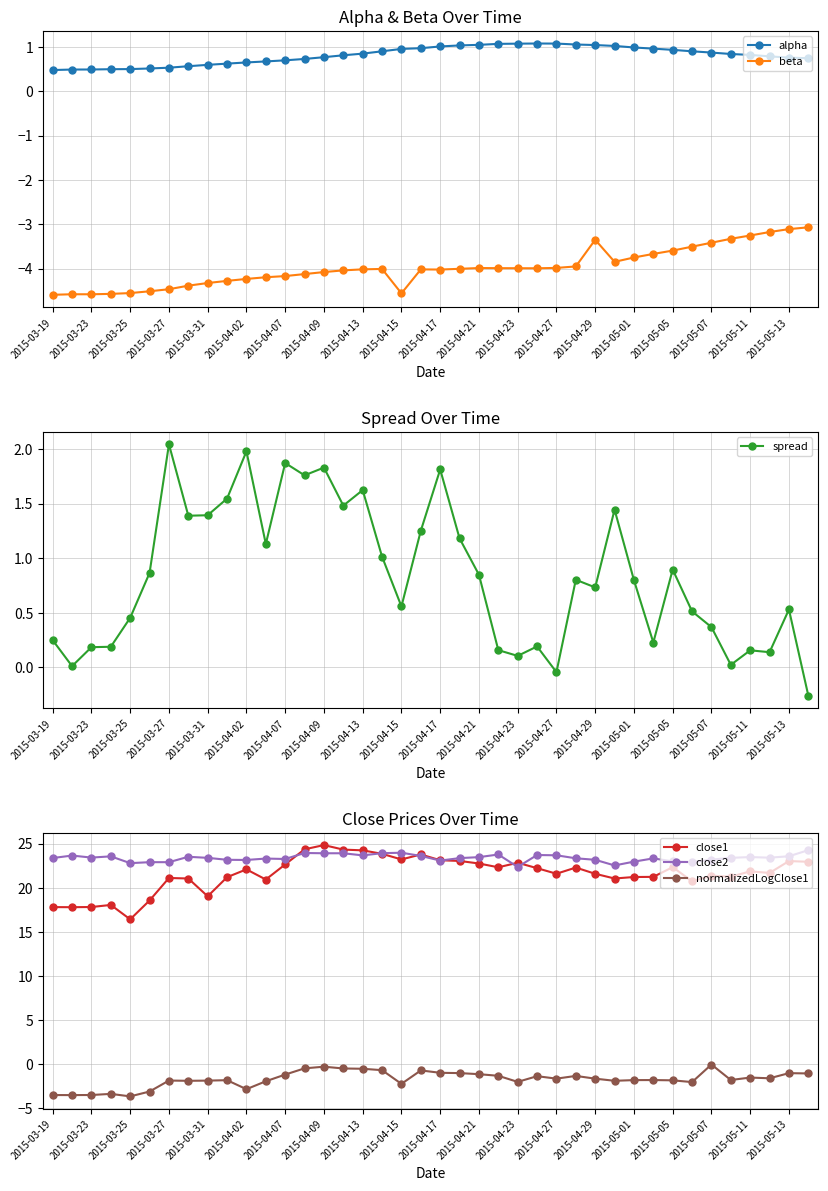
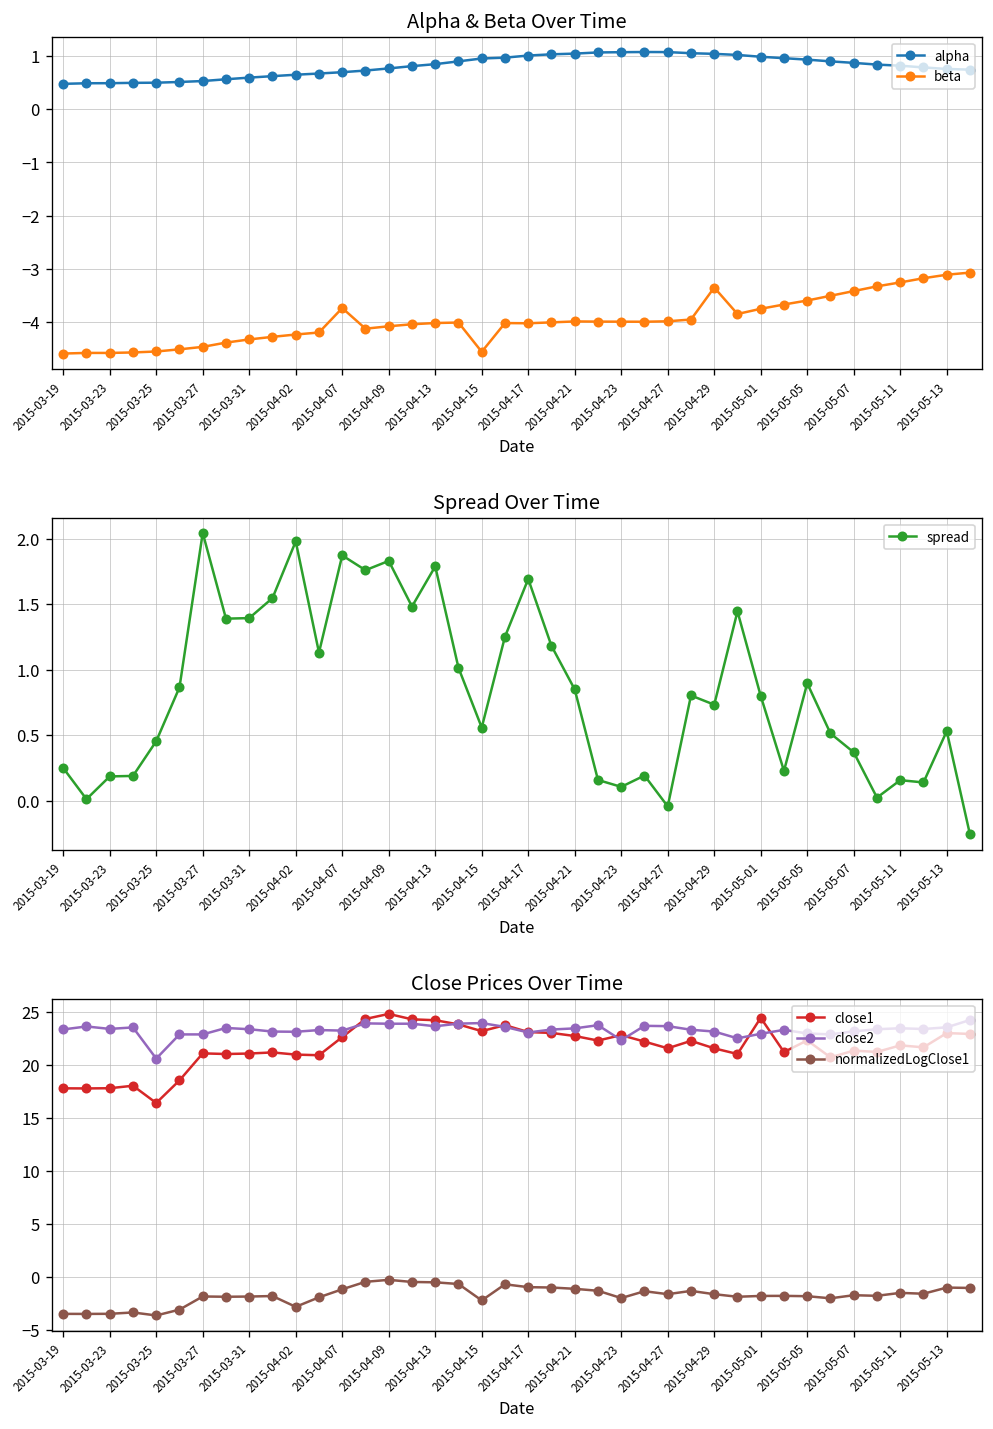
Alpha & Beta Over Time, beta, 2015-04-07: -4.2 -> -3.7
Spread Over Time, 2015-04-13: 1.62 -> 1.79
Spread Over Time, 2015-04-17: 1.81 -> 1.69
Close Prices Over Time, close2, 2015-03-25: 23 -> 21
Close Prices Over Time, close1, 2015-03-31: 19 -> 21
Close Prices Over Time, close1, 2015-04-02: 22 -> 21
Close Prices Over Time, close1, 2015-05-01: 21 -> 24
Close Prices Over Time, normalizedLogClose1, 2015-05-07: 0 -> -2
